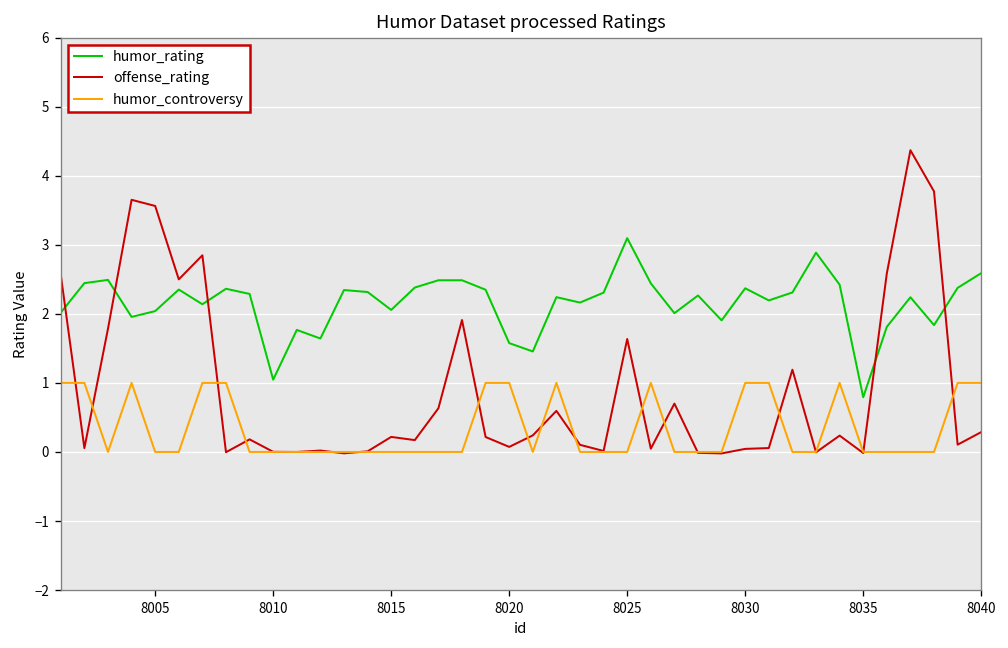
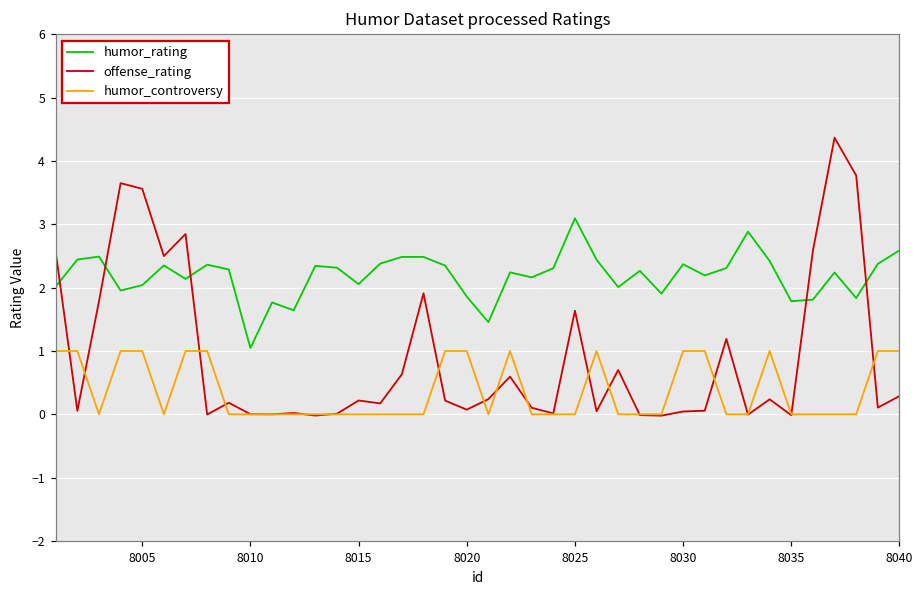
humor_controversy, 8005: 0 -> 1
humor_rating, 8020: 1.6 -> 1.9
humor_rating, 8035: 0.8 -> 1.8
